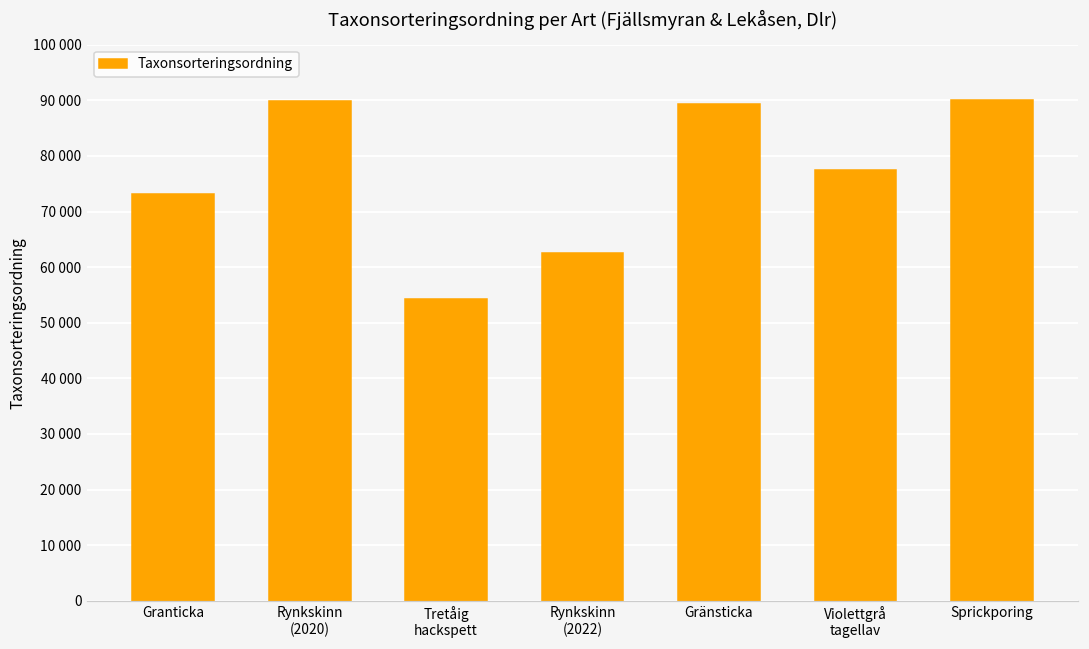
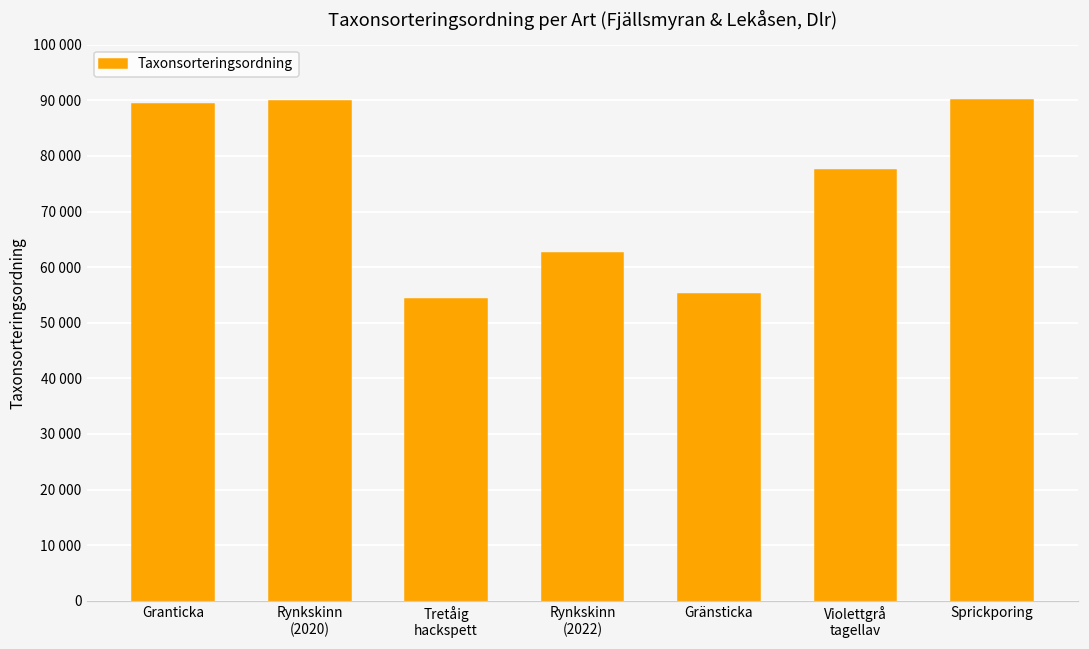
Granticka: 73000 -> 89000
Gränsticka: 89000 -> 55000
